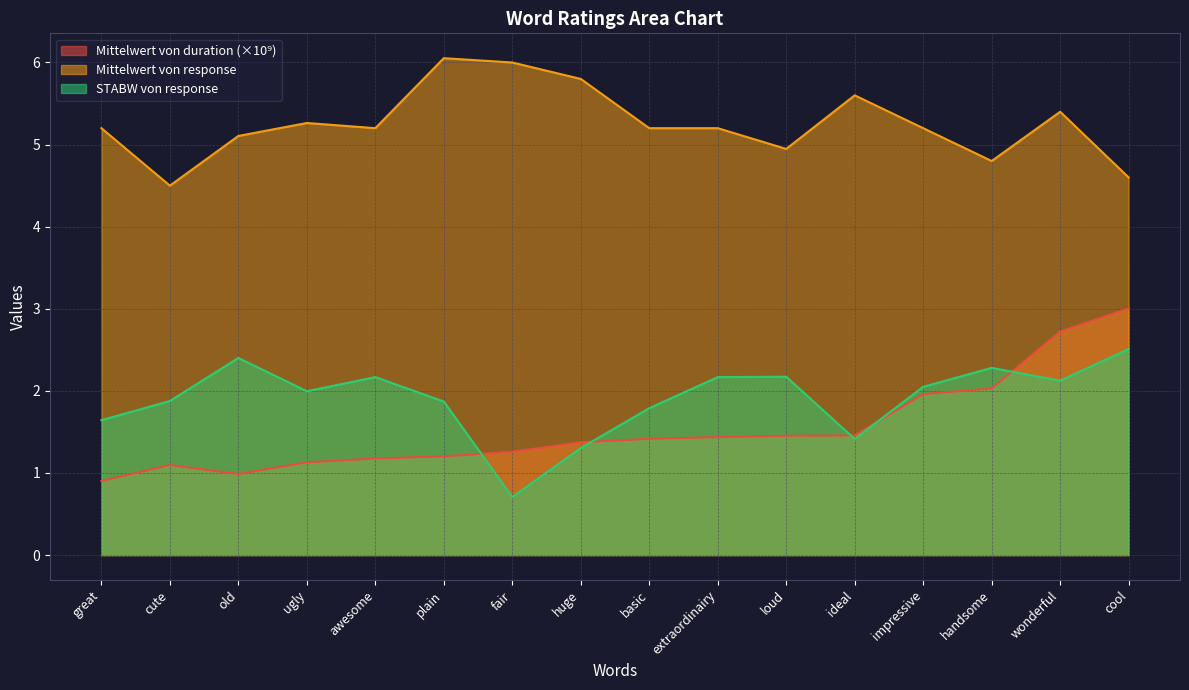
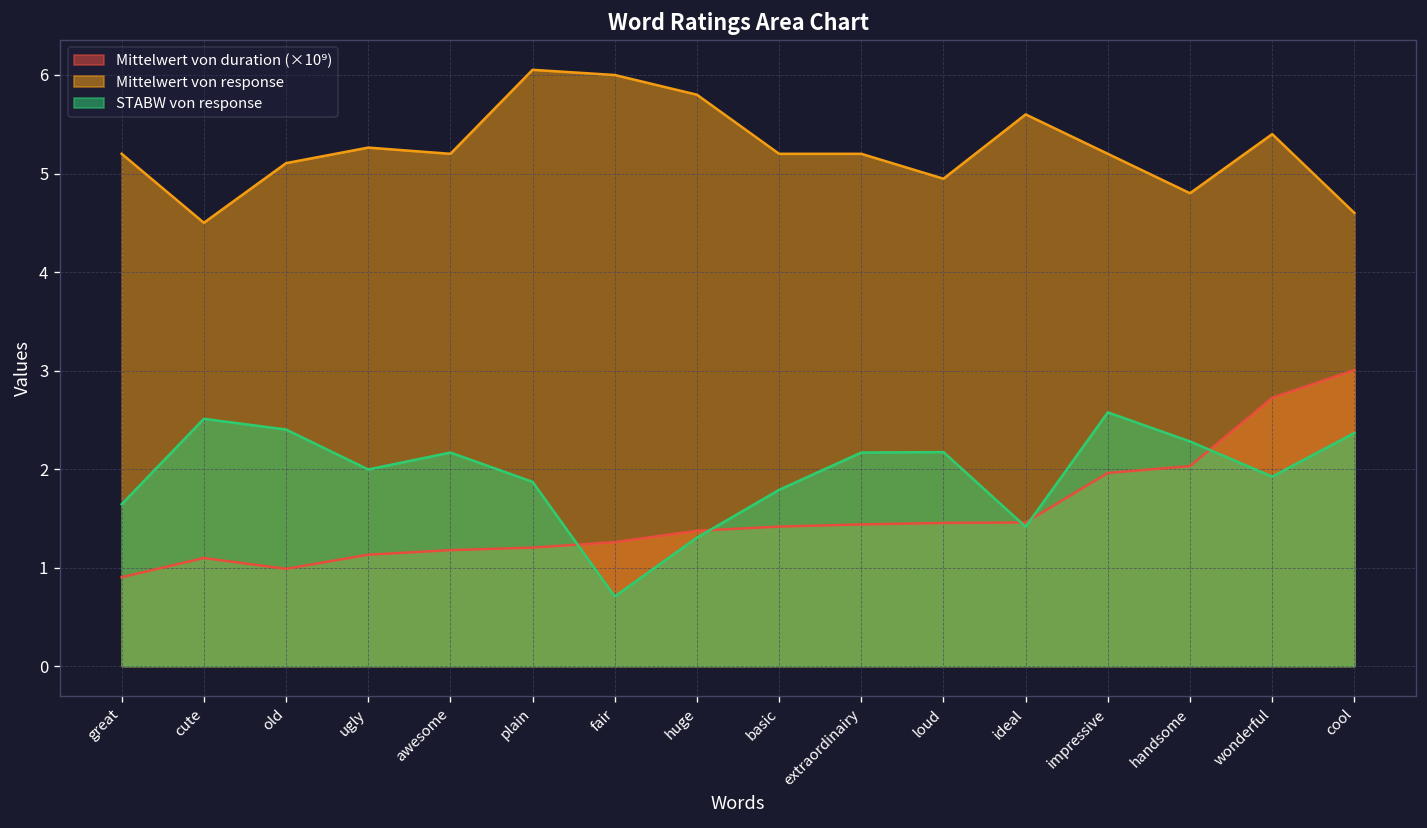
STABW von response, cute: 1.9 -> 2.5
STABW von response, impressive: 2.0 -> 2.6
STABW von response, wonderful: 2.1 -> 1.9
STABW von response, cool: 2.5 -> 2.4
